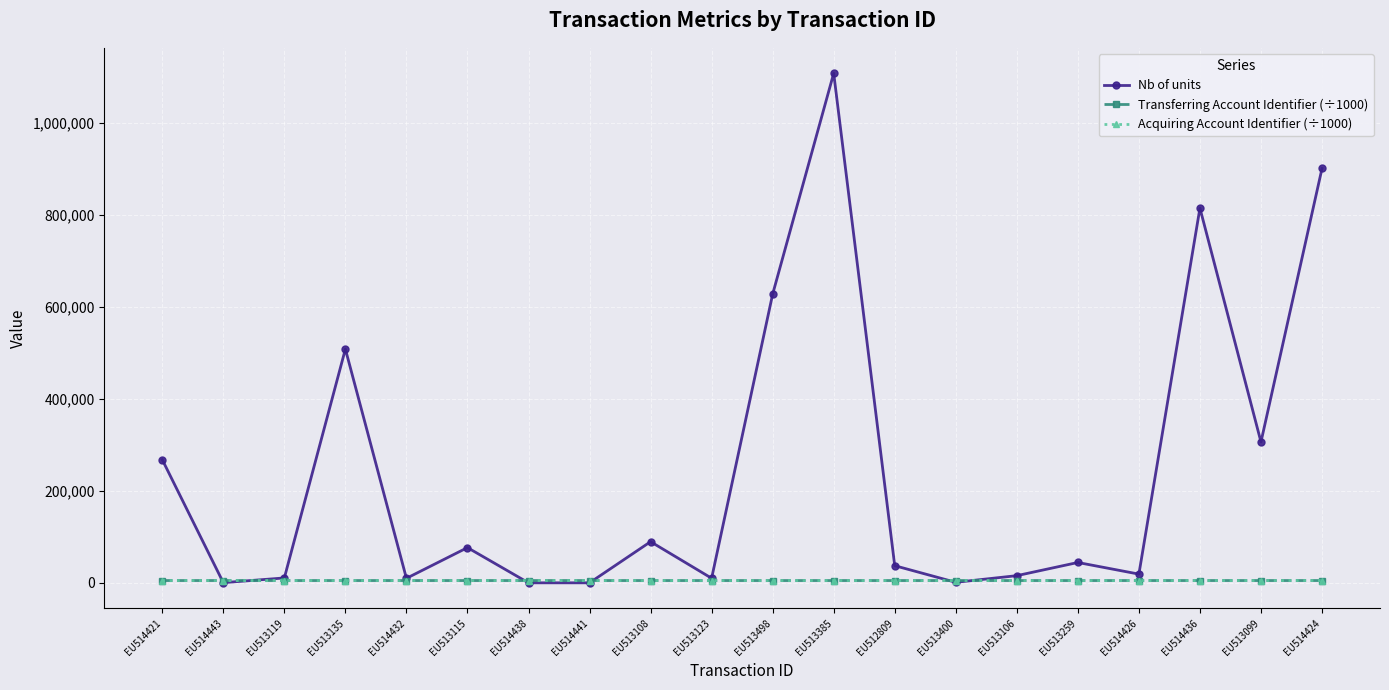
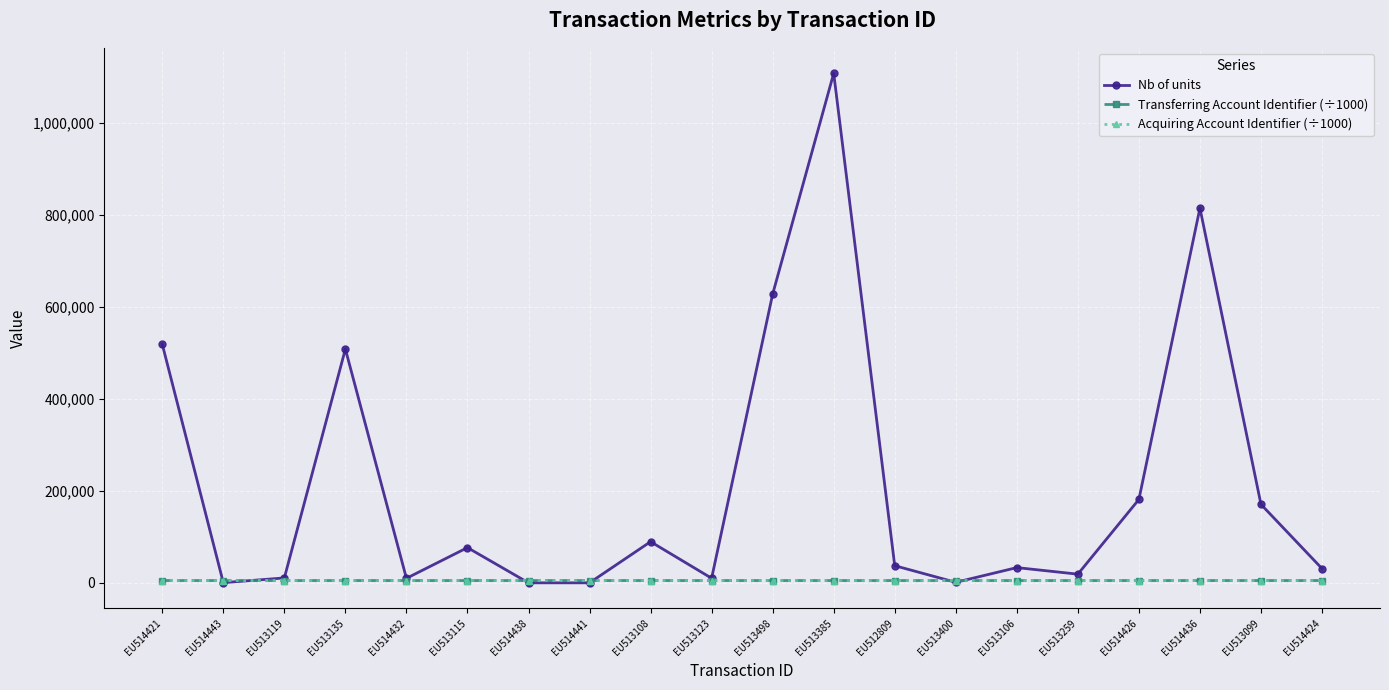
Nb of units, EU514421: 270,000 -> 520,000
Nb of units, EU513106: 20,000 -> 30,000
Nb of units, EU513259: 40,000 -> 20,000
Nb of units, EU514426: 20,000 -> 180,000
Nb of units, EU513099: 310,000 -> 170,000
Nb of units, EU514424: 900,000 -> 30,000
